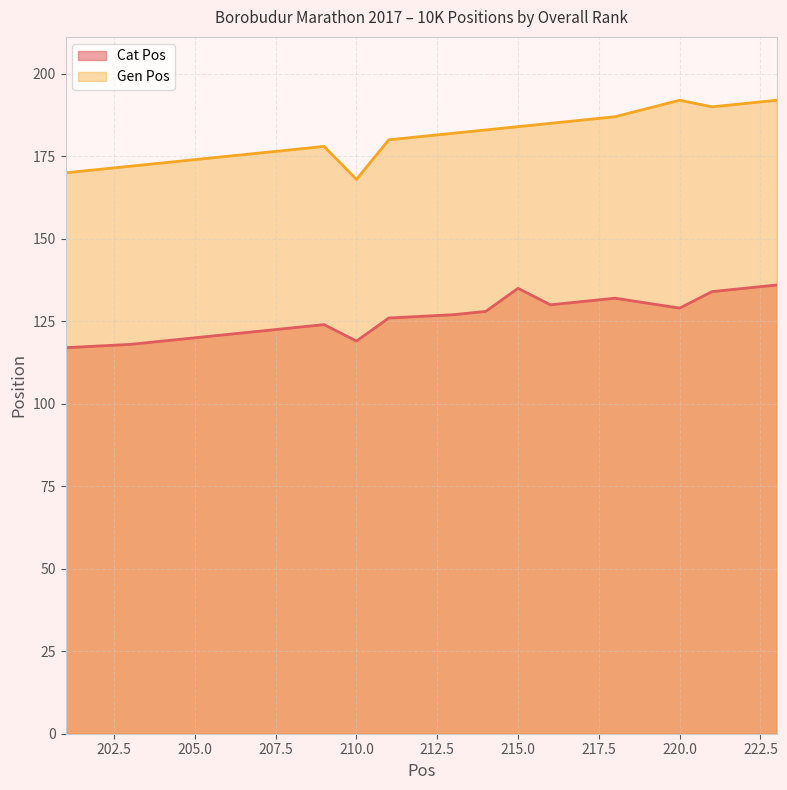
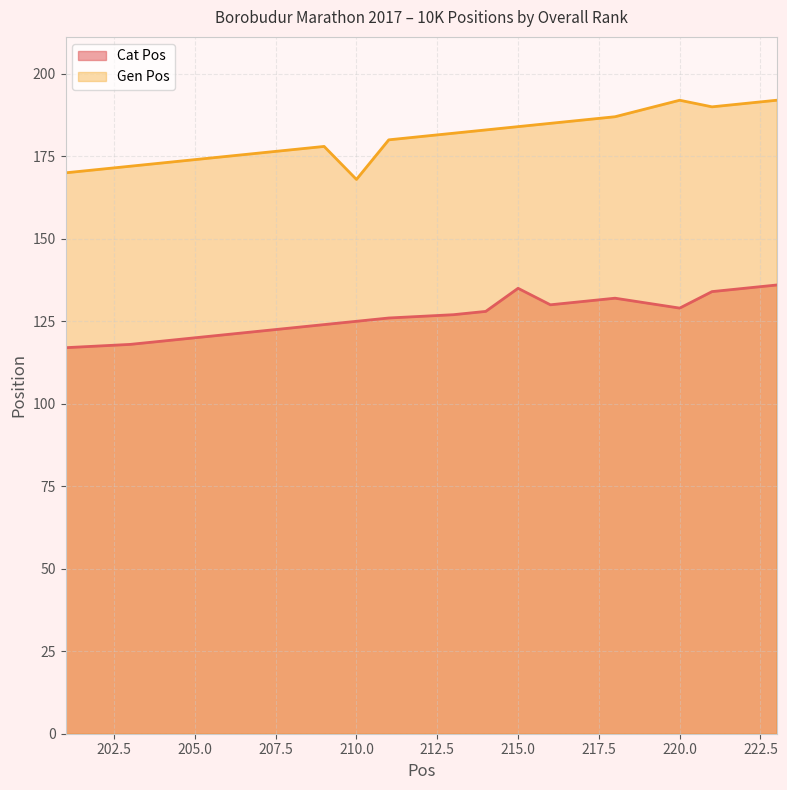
Cat Pos, 210.0: 119 -> 125
